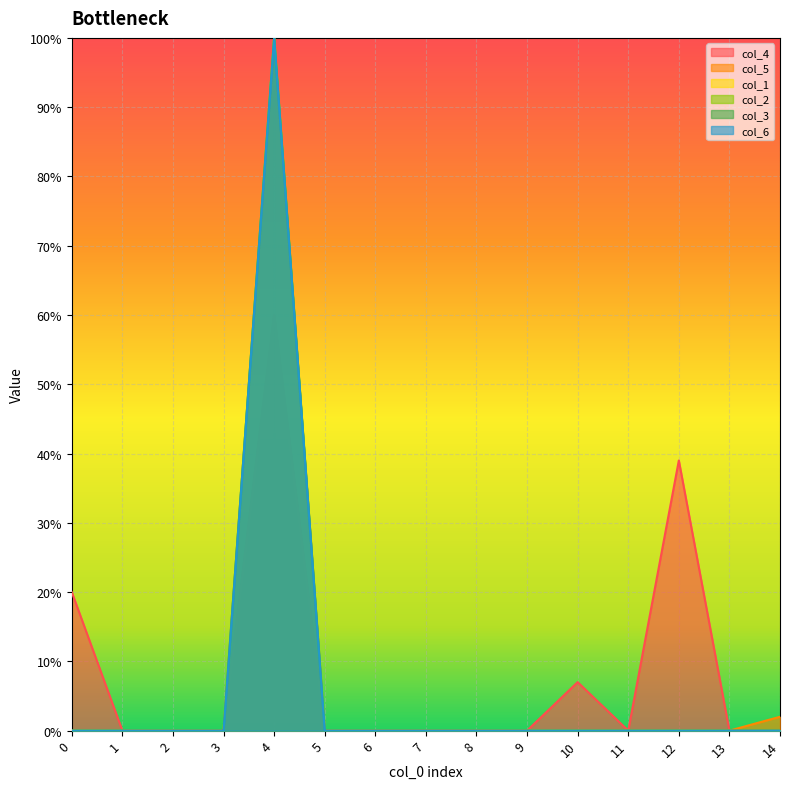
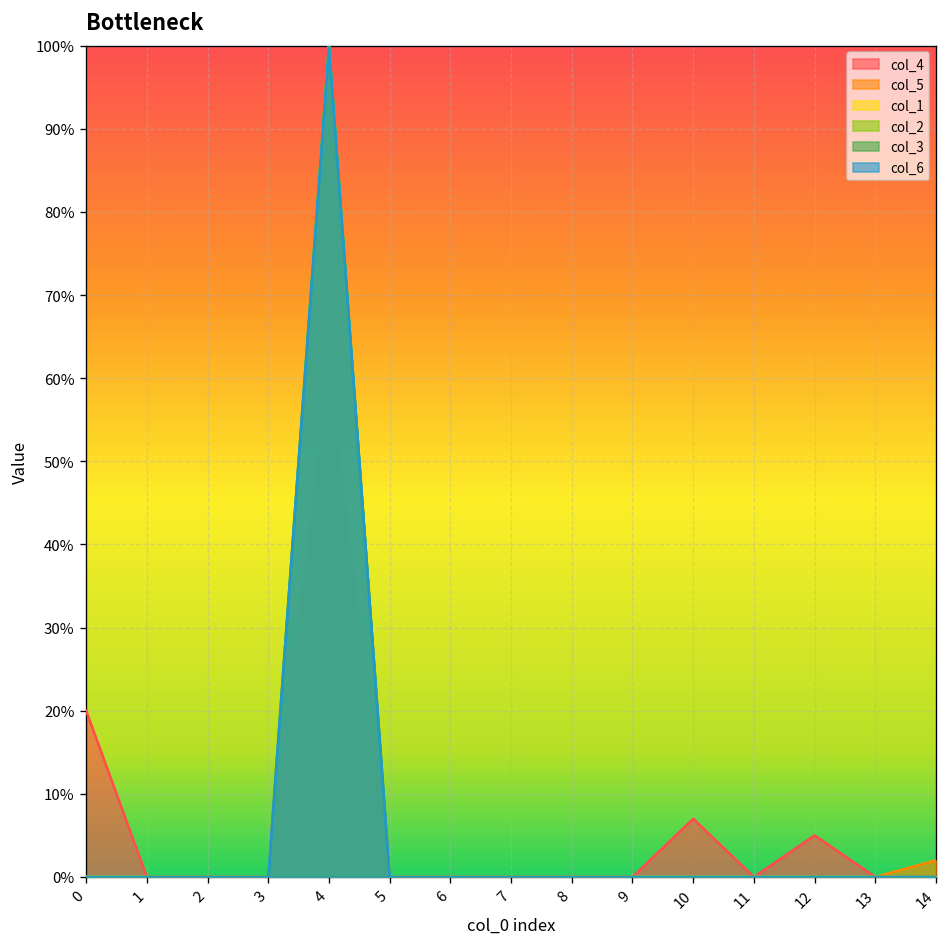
col_4, 12: 39% -> 5%
